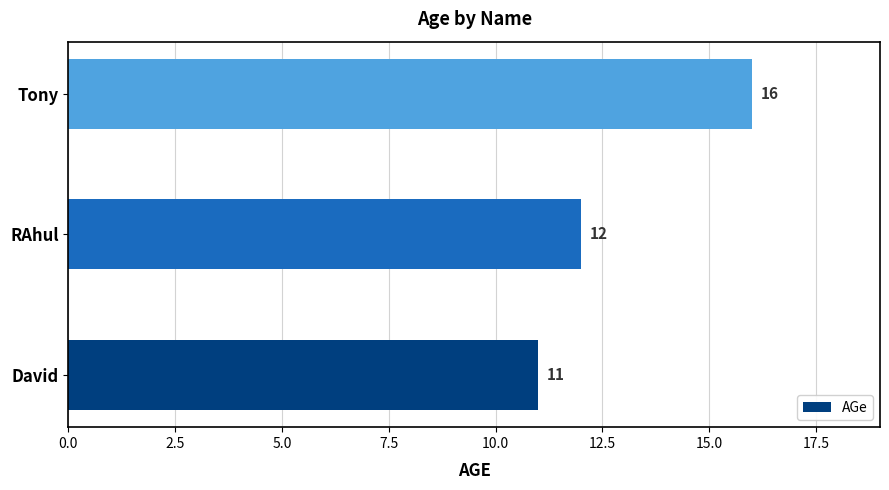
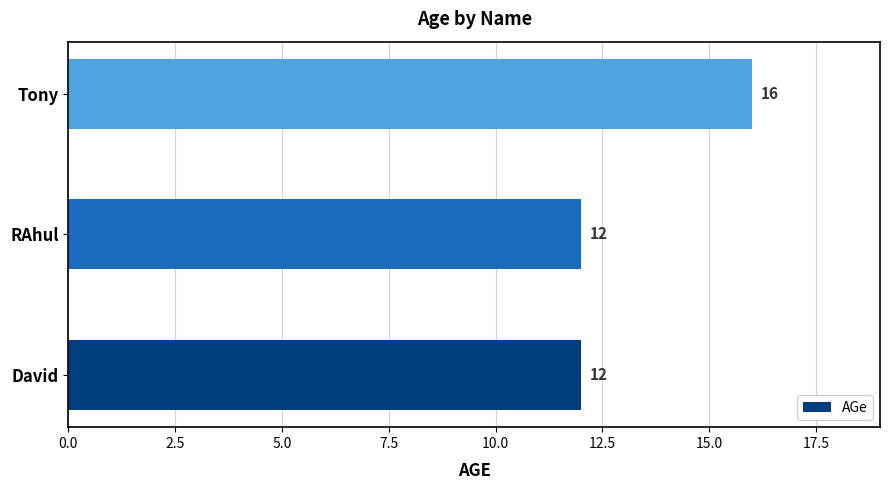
David: 11 -> 12
